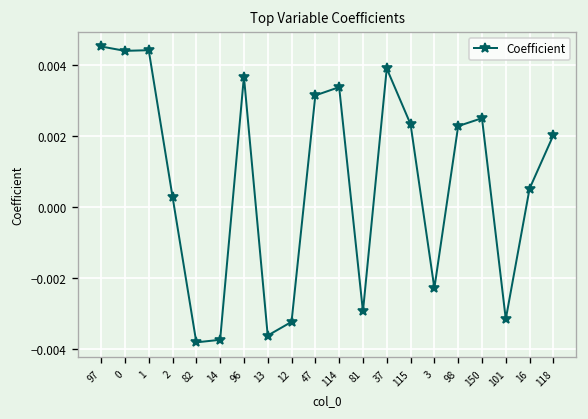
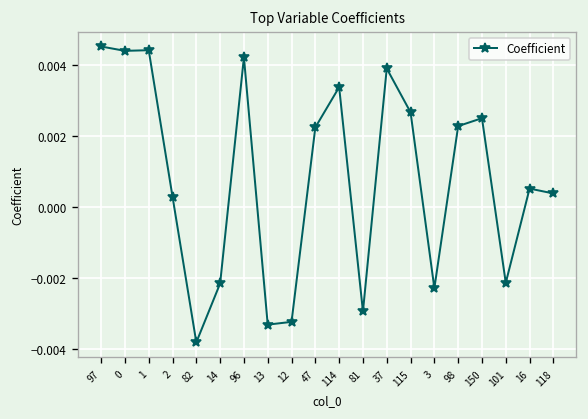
14: -0.0038 -> -0.0022
96: 0.0037 -> 0.0042
13: -0.0036 -> -0.0033
47: 0.0031 -> 0.0022
115: 0.0023 -> 0.0027
101: -0.0032 -> -0.0021
118: 0.0020 -> 0.0004
